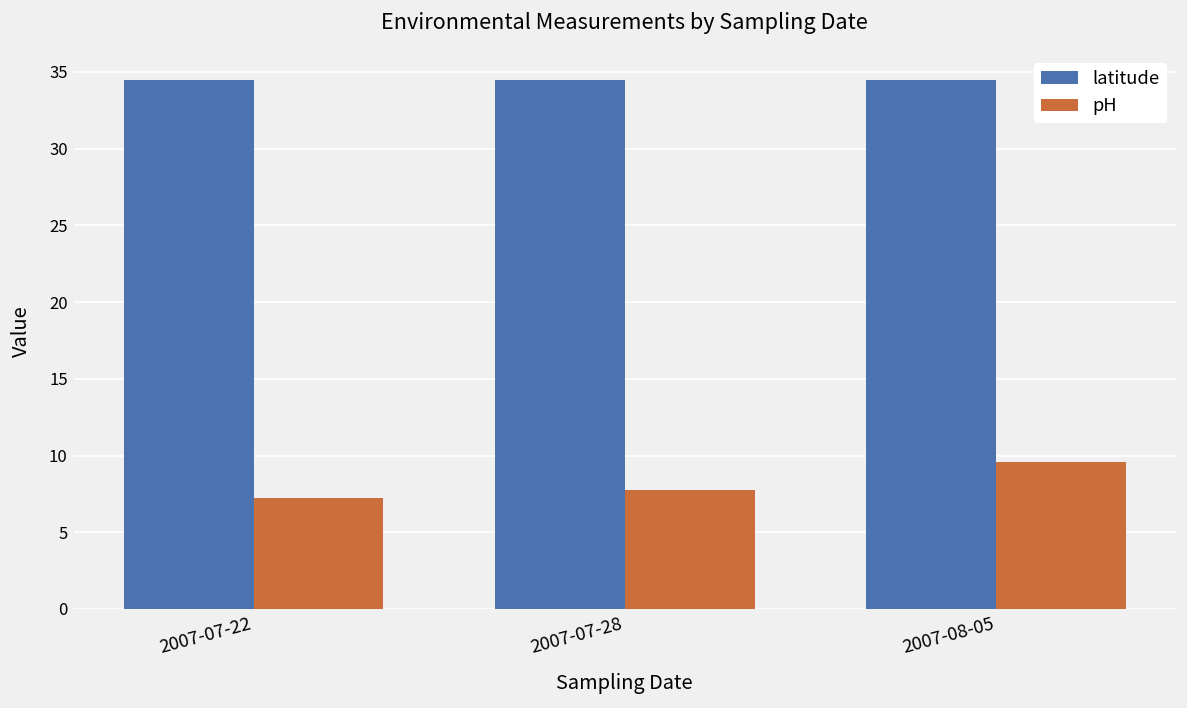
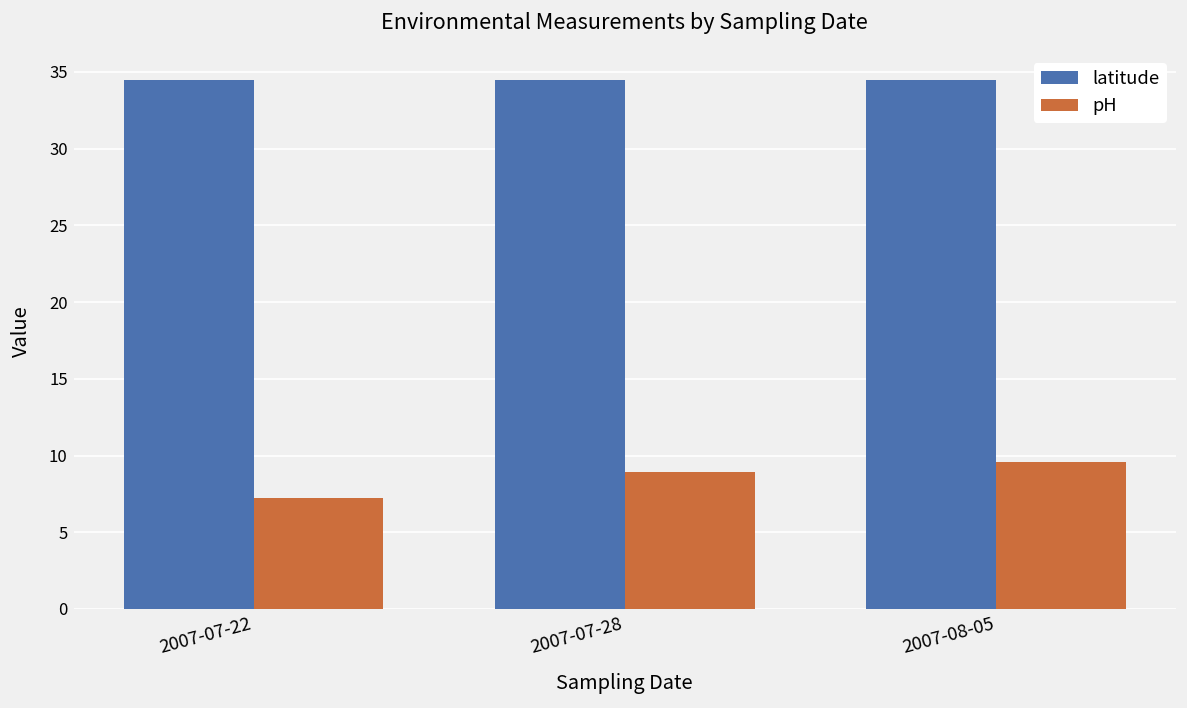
pH, 2007-07-28: 7.8 -> 8.9
